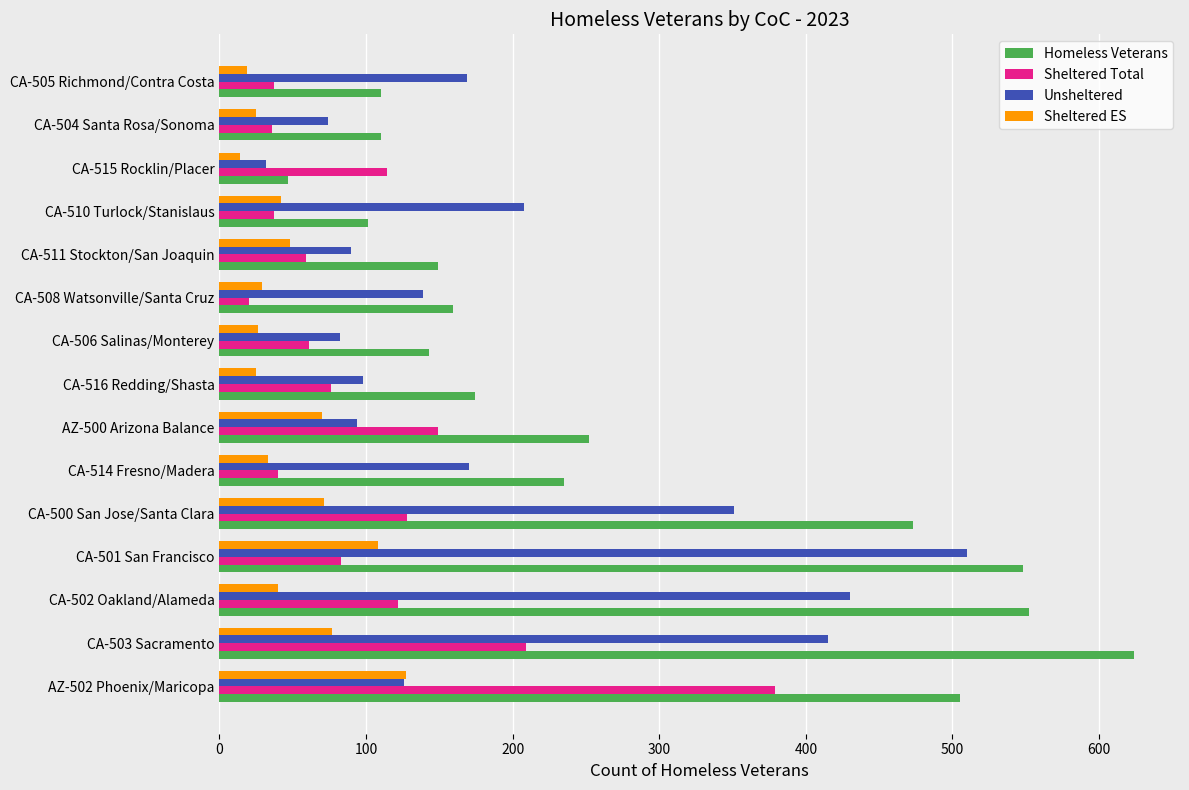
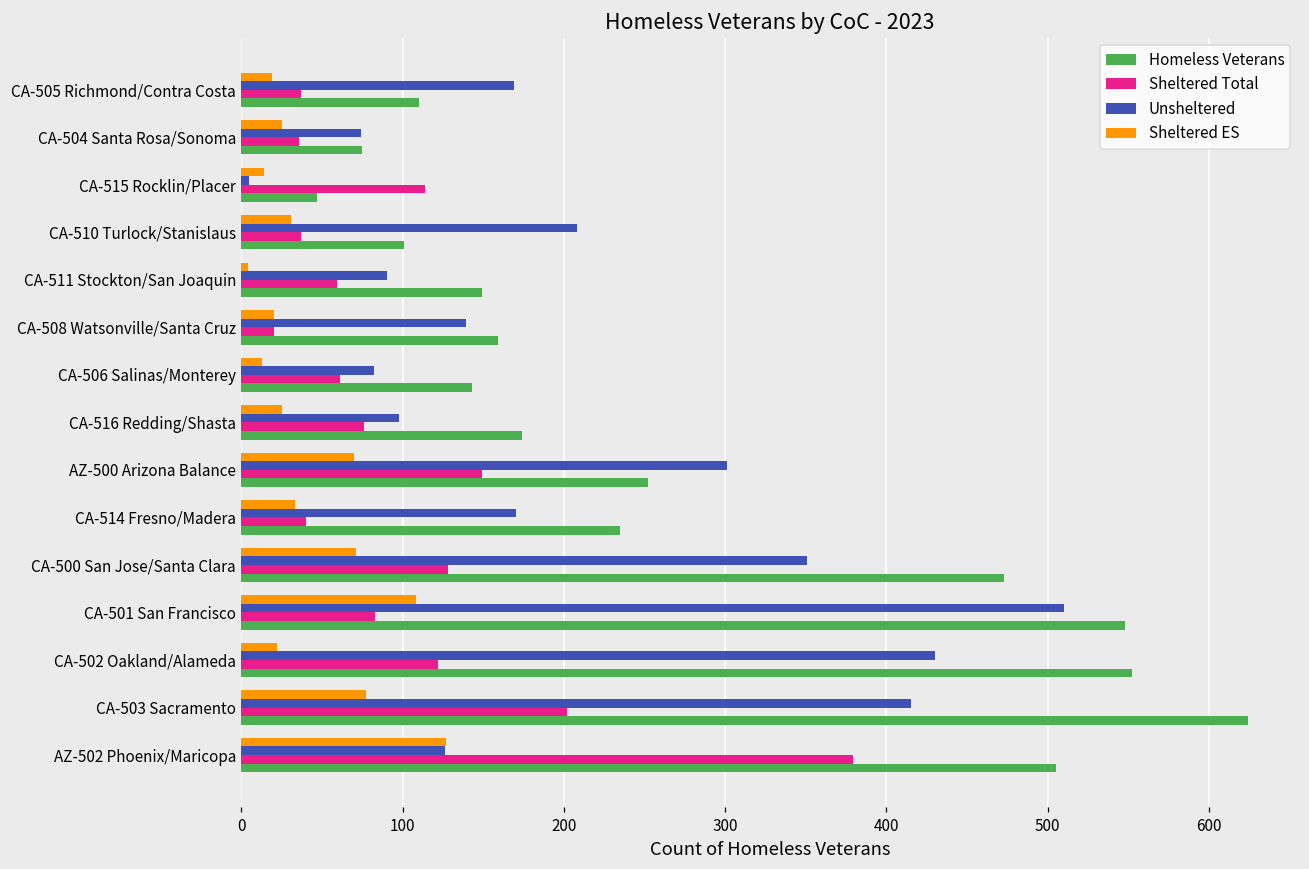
Homeless Veterans, CA-504 Santa Rosa/Sonoma: 110 -> 75
Unsheltered, CA-515 Rocklin/Placer: 32 -> 5
Sheltered ES, CA-510 Turlock/Stanislaus: 42 -> 31
Sheltered ES, CA-511 Stockton/San Joaquin: 48 -> 4
Sheltered ES, CA-508 Watsonville/Santa Cruz: 29 -> 20
Sheltered ES, CA-506 Salinas/Monterey: 26 -> 13
Unsheltered, AZ-500 Arizona Balance: 94 -> 301
Sheltered ES, CA-502 Oakland/Alameda: 40 -> 22
Sheltered Total, CA-503 Sacramento: 209 -> 202
